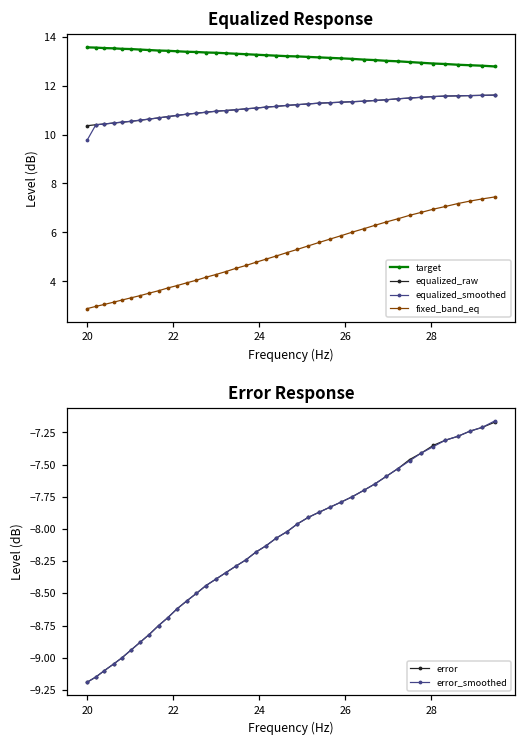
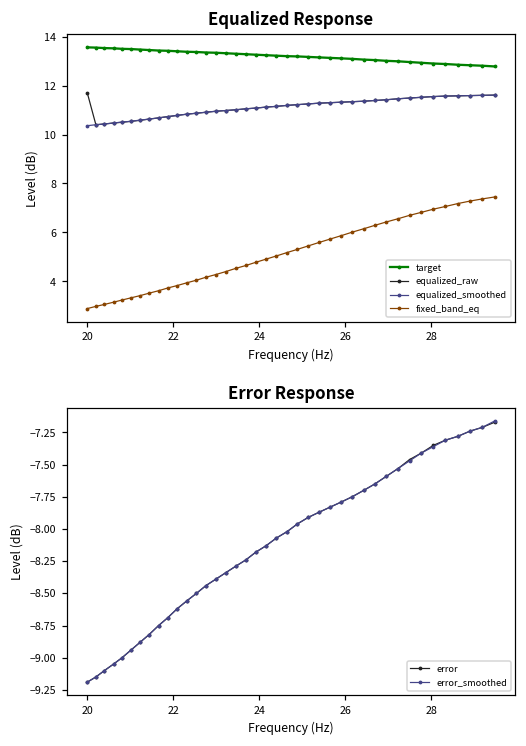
Equalized Response, equalized_raw, 20: 10.4 -> 11.7
Equalized Response, equalized_smoothed, 20: 9.8 -> 10.4
